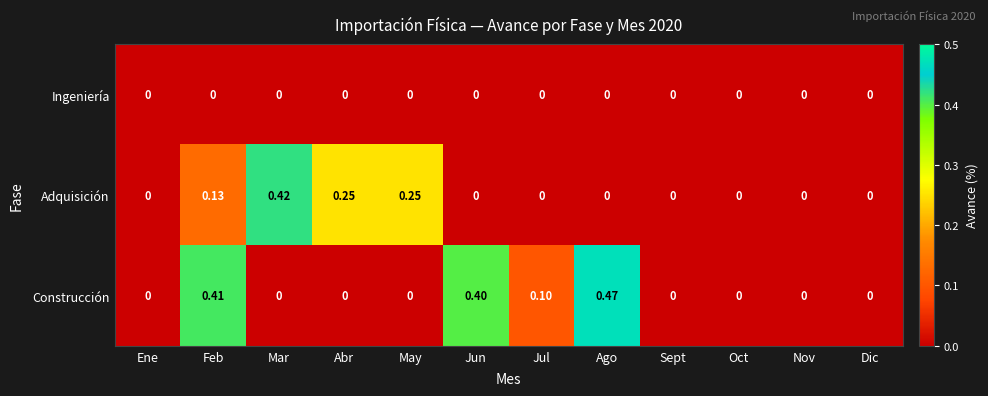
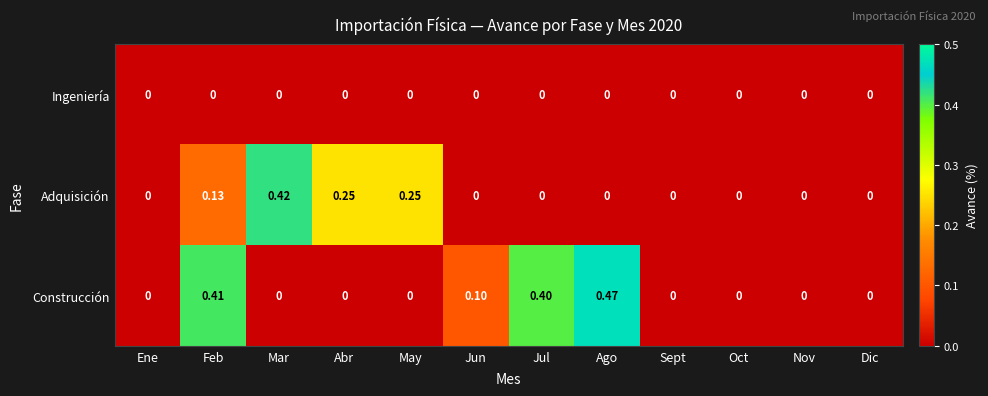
Construcción, Jun: 0.40 -> 0.10
Construcción, Jul: 0.10 -> 0.40
